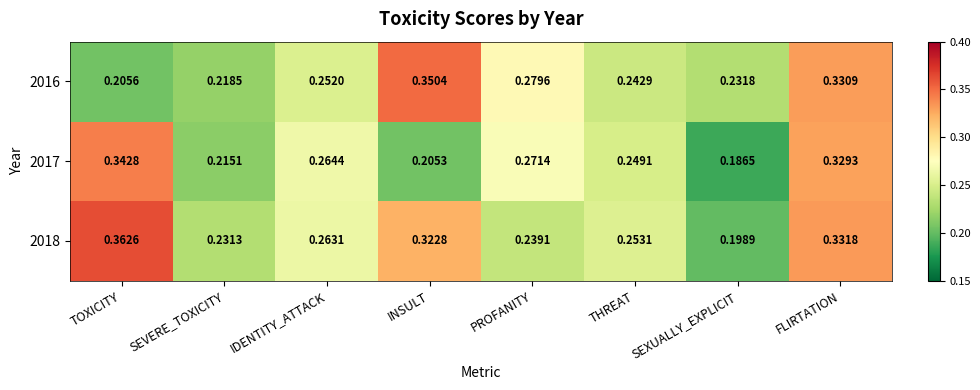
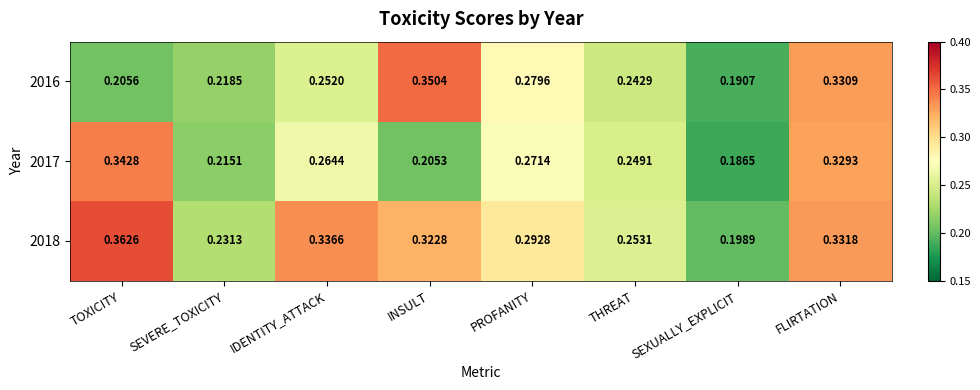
2016, SEXUALLY_EXPLICIT: 0.2318 -> 0.1907
2018, IDENTITY_ATTACK: 0.2631 -> 0.3366
2018, PROFANITY: 0.2391 -> 0.2928
